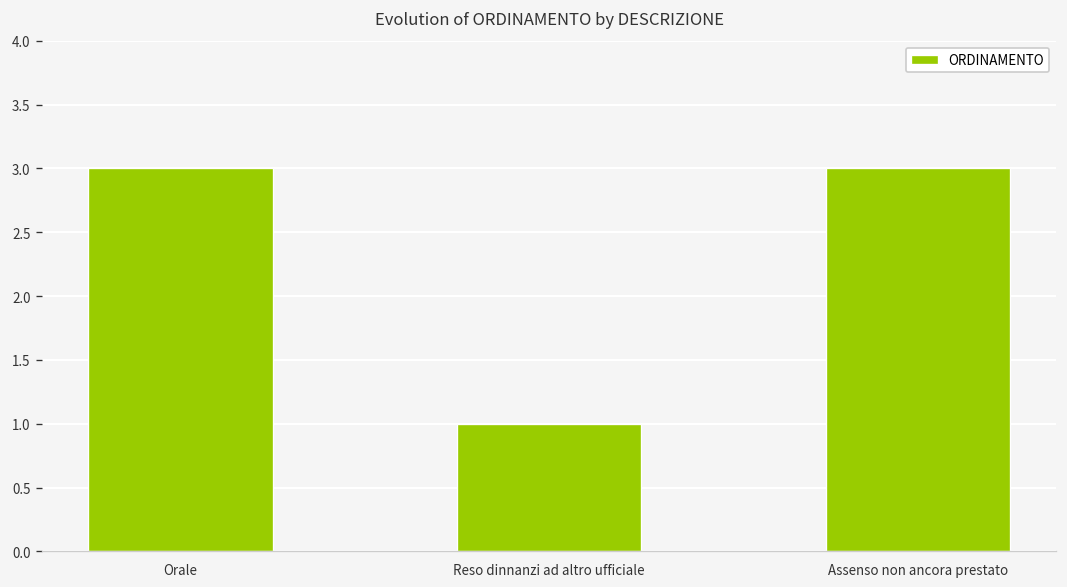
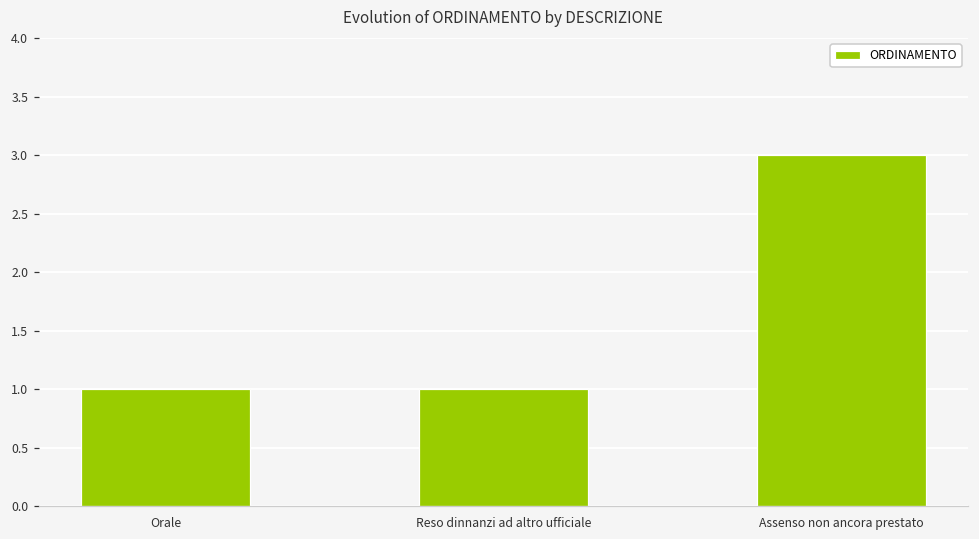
Orale: 3 -> 1
